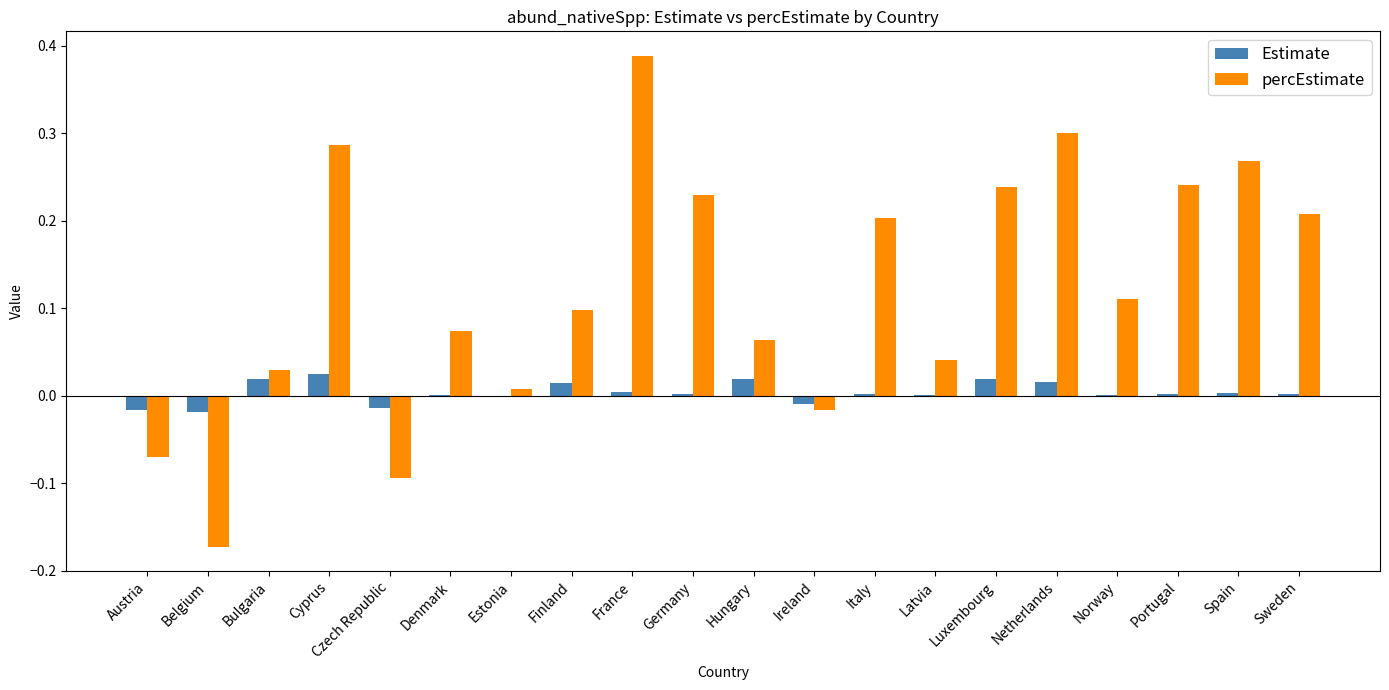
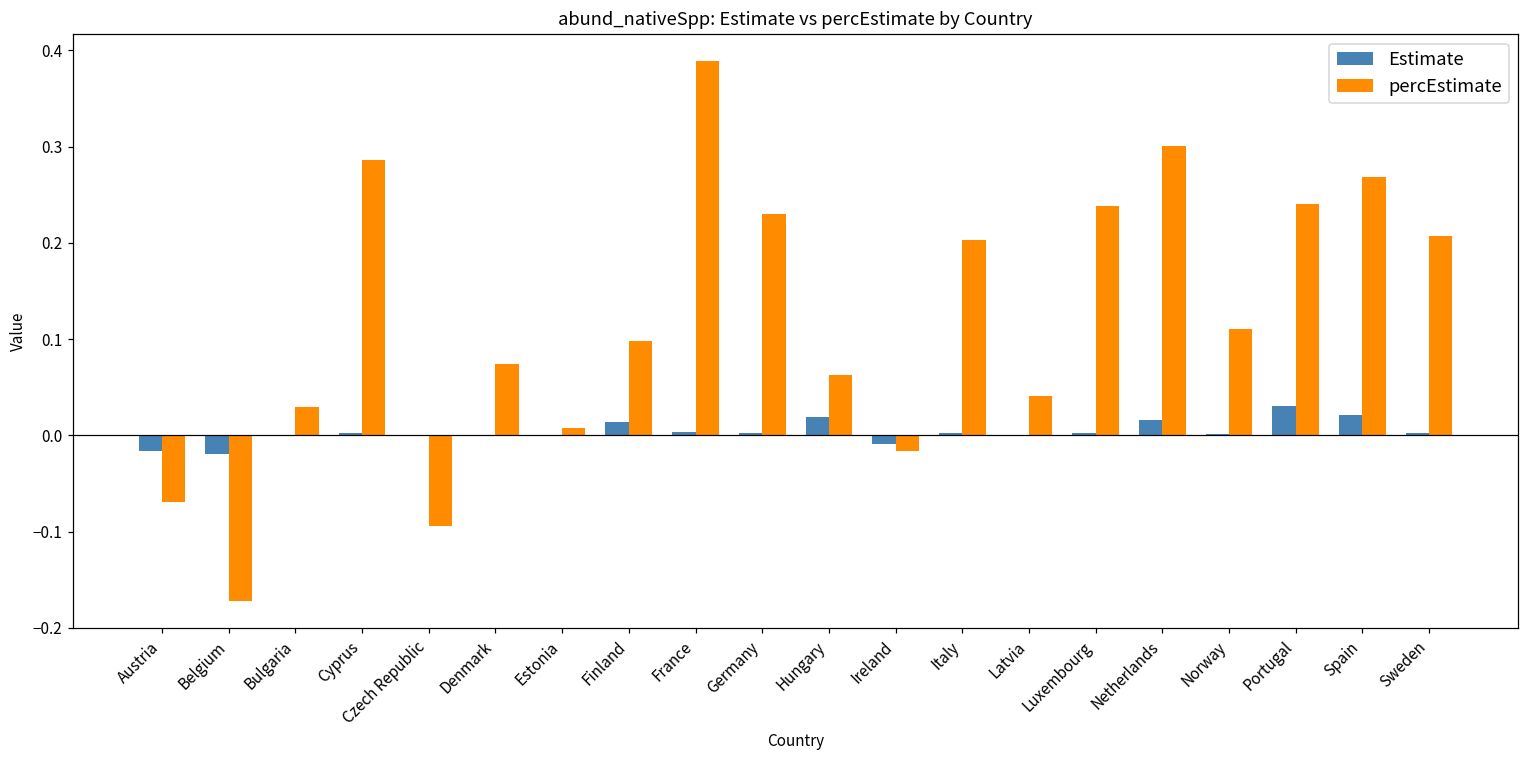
Estimate, Bulgaria: 0.02 -> 0.00
Estimate, Cyprus: 0.02 -> 0.00
Estimate, Czech Republic: -0.01 -> 0.00
Estimate, Luxembourg: 0.02 -> 0.00
Estimate, Portugal: 0.00 -> 0.03
Estimate, Spain: 0.00 -> 0.02
